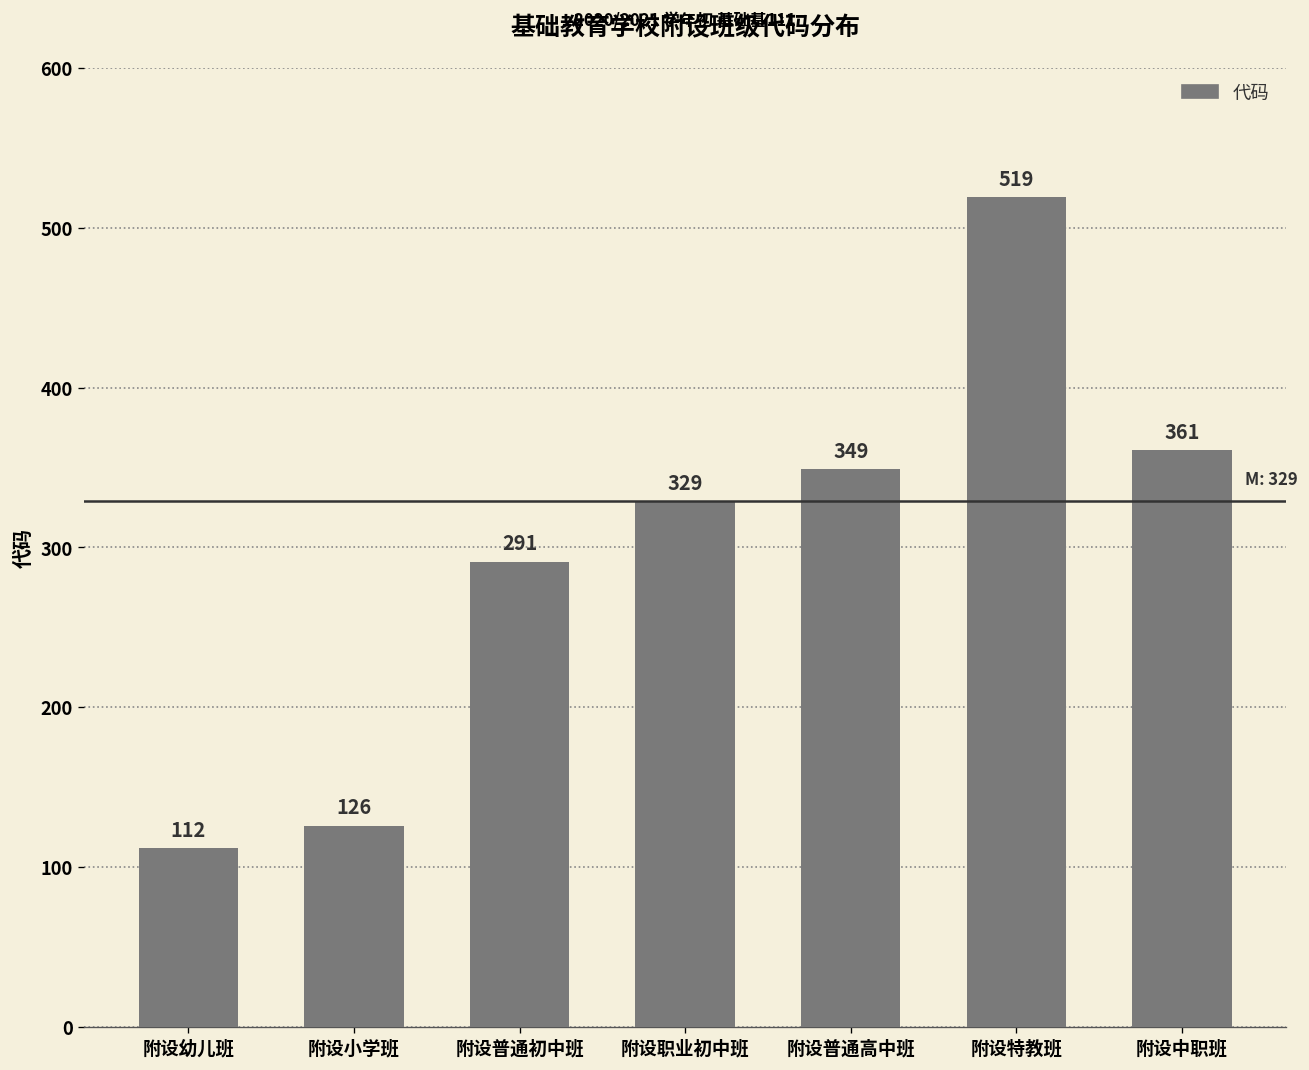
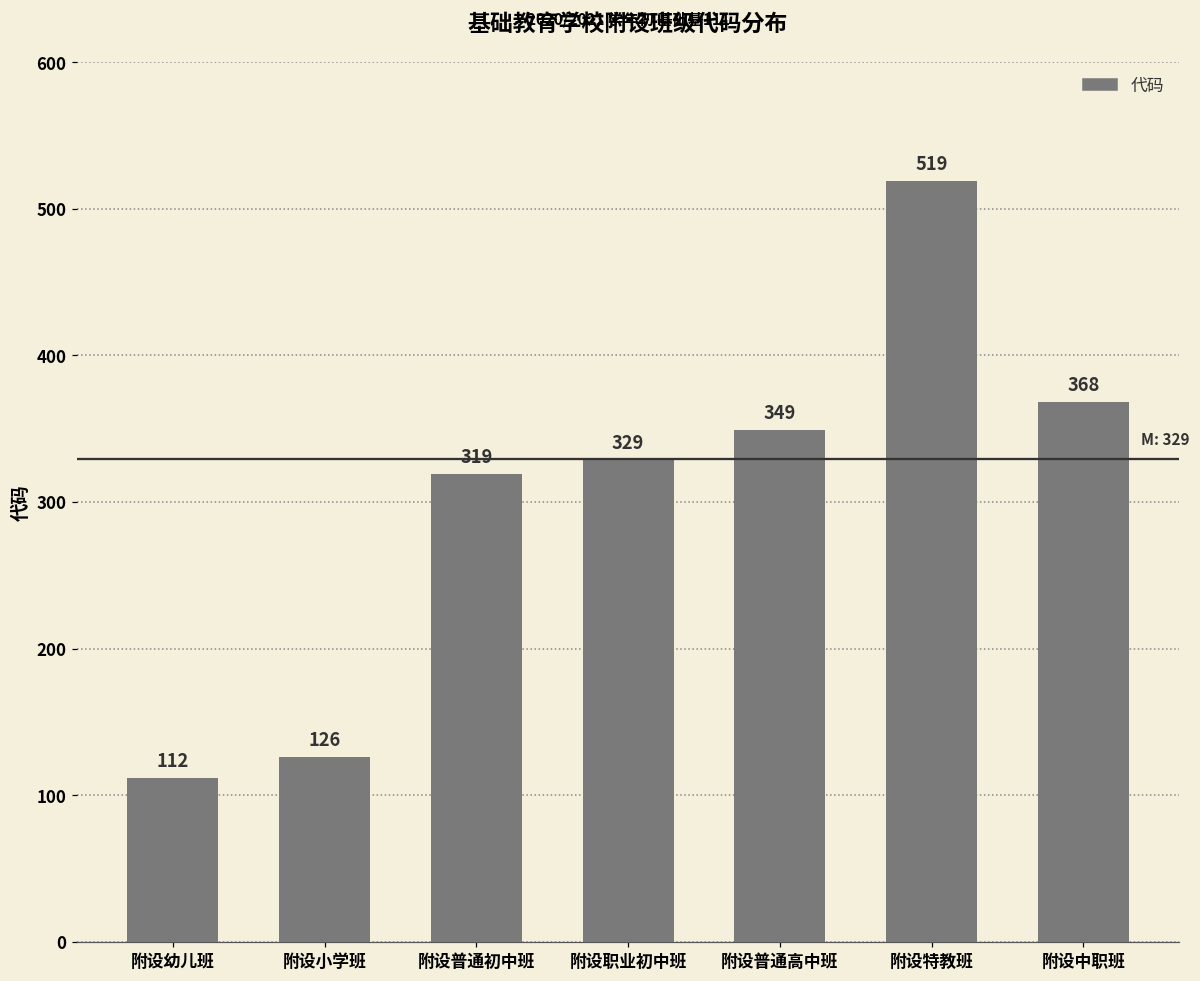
附设普通初中班: 291 -> 319
附设中职班: 361 -> 368
